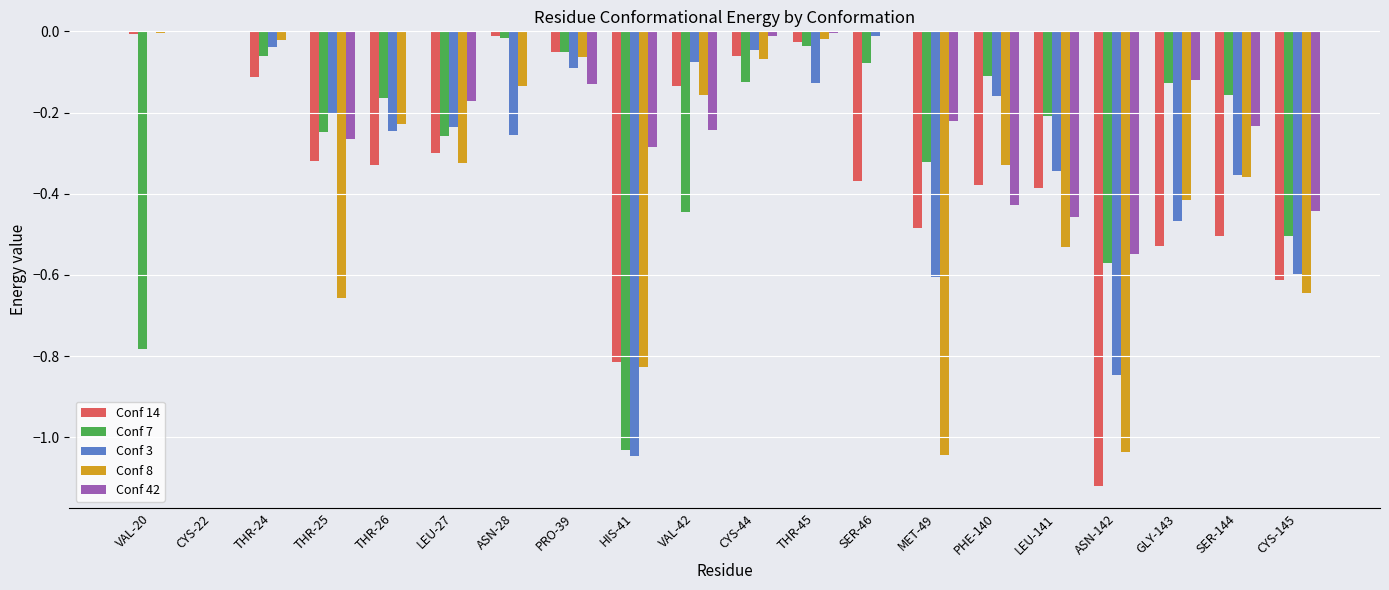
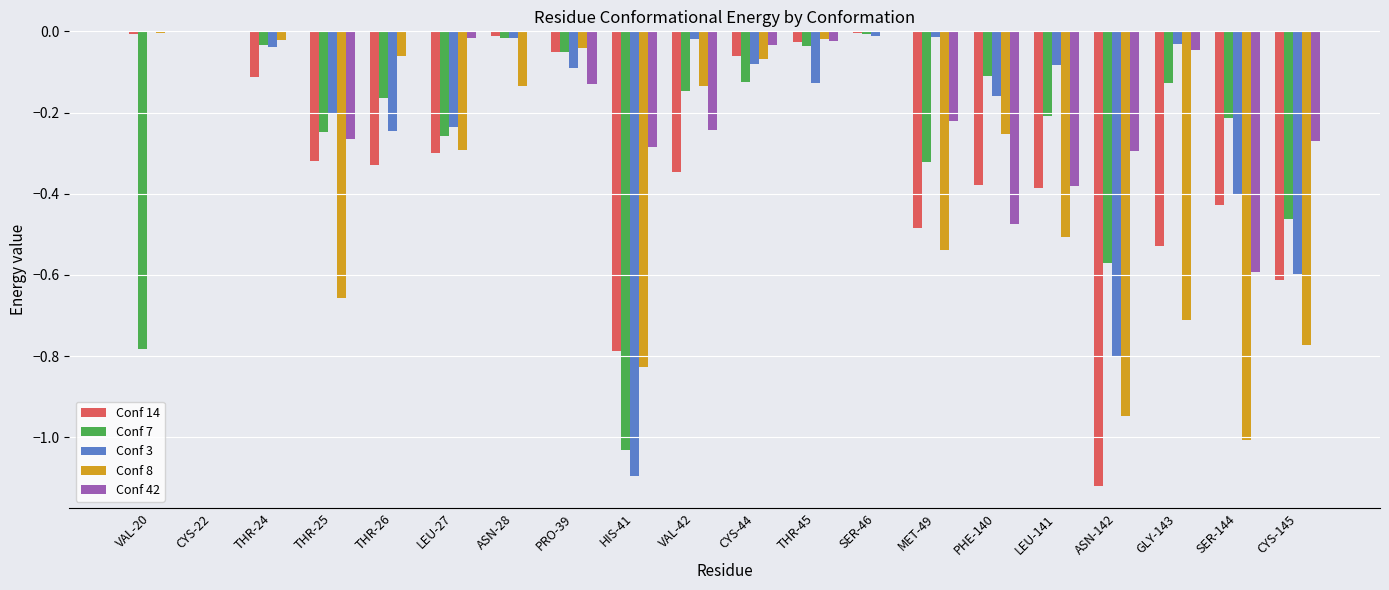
Conf 7, THR-24: -0.06 -> -0.03
Conf 8, THR-26: -0.23 -> -0.06
Conf 8, LEU-27: -0.32 -> -0.29
Conf 42, LEU-27: -0.17 -> -0.02
Conf 3, ASN-28: -0.26 -> -0.02
Conf 8, PRO-39: -0.06 -> -0.04
Conf 14, HIS-41: -0.81 -> -0.79
Conf 3, HIS-41: -1.05 -> -1.09
Conf 14, VAL-42: -0.14 -> -0.35
Conf 7, VAL-42: -0.44 -> -0.15
Conf 3, VAL-42: -0.08 -> -0.02
Conf 8, VAL-42: -0.16 -> -0.14
Conf 3, CYS-44: -0.05 -> -0.08
Conf 42, CYS-44: -0.01 -> -0.03
Conf 42, THR-45: 0.00 -> -0.02
Conf 14, SER-46: -0.37 -> 0.00
Conf 7, SER-46: -0.08 -> -0.01
Conf 3, MET-49: -0.60 -> -0.01
Conf 8, MET-49: -1.04 -> -0.54
Conf 8, PHE-140: -0.33 -> -0.25
Conf 42, PHE-140: -0.43 -> -0.47
Conf 3, LEU-141: -0.34 -> -0.08
Conf 8, LEU-141: -0.53 -> -0.51
Conf 42, LEU-141: -0.46 -> -0.38
Conf 3, ASN-142: -0.85 -> -0.80
Conf 8, ASN-142: -1.04 -> -0.95
Conf 42, ASN-142: -0.55 -> -0.29
Conf 3, GLY-143: -0.47 -> -0.03
Conf 8, GLY-143: -0.42 -> -0.71
Conf 42, GLY-143: -0.12 -> -0.05
Conf 14, SER-144: -0.51 -> -0.43
Conf 7, SER-144: -0.16 -> -0.21
Conf 3, SER-144: -0.35 -> -0.40
Conf 8, SER-144: -0.36 -> -1.01
Conf 42, SER-144: -0.23 -> -0.59
Conf 7, CYS-145: -0.50 -> -0.46
Conf 8, CYS-145: -0.64 -> -0.77
Conf 42, CYS-145: -0.44 -> -0.27
